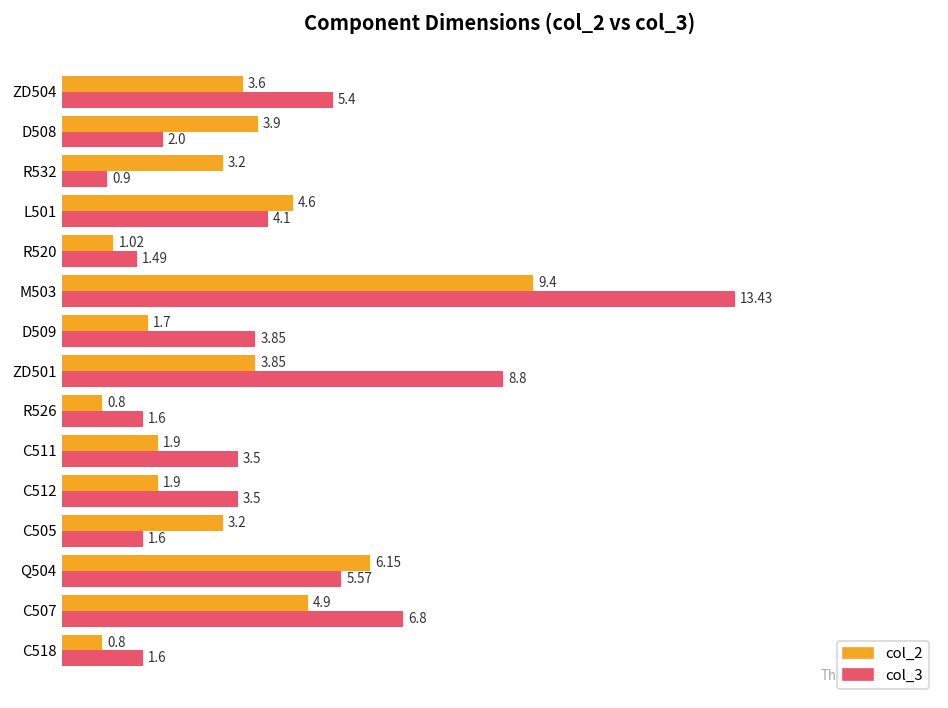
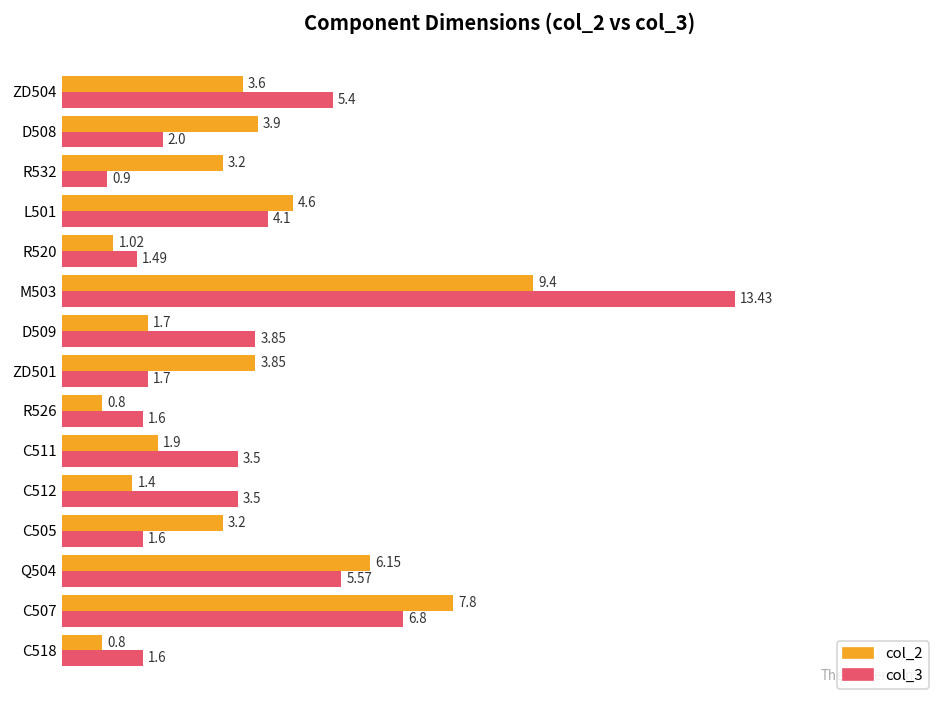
col_3, ZD501: 8.8 -> 1.7
col_2, C512: 1.9 -> 1.4
col_2, C507: 4.9 -> 7.8
